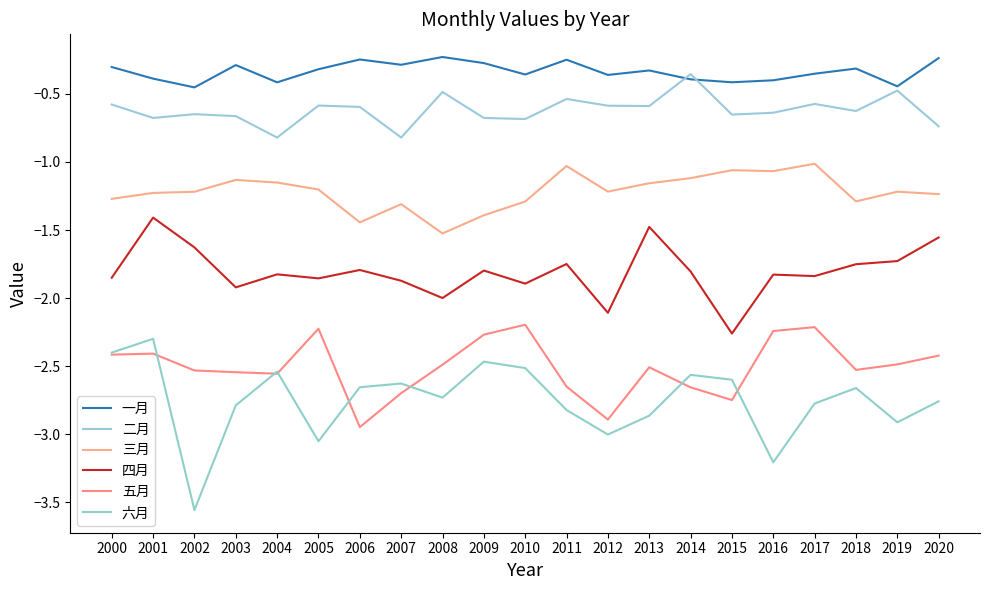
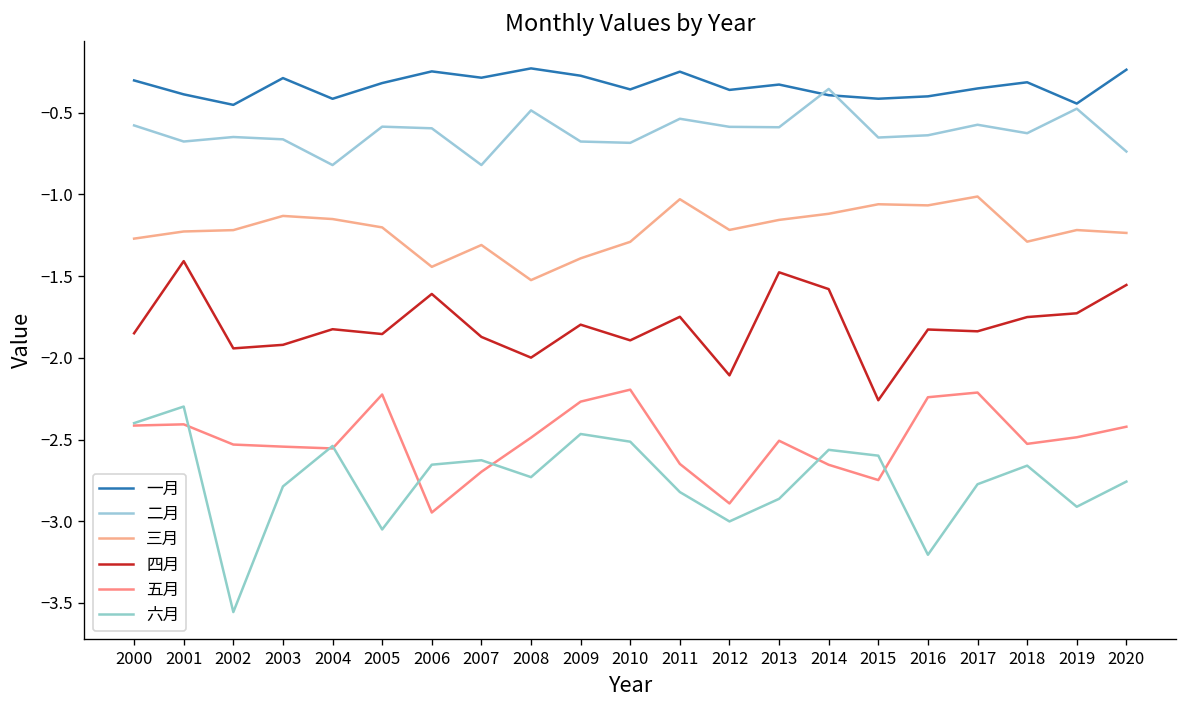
四月, 2002: -1.63 -> -1.94
四月, 2006: -1.79 -> -1.61
四月, 2014: -1.80 -> -1.58
